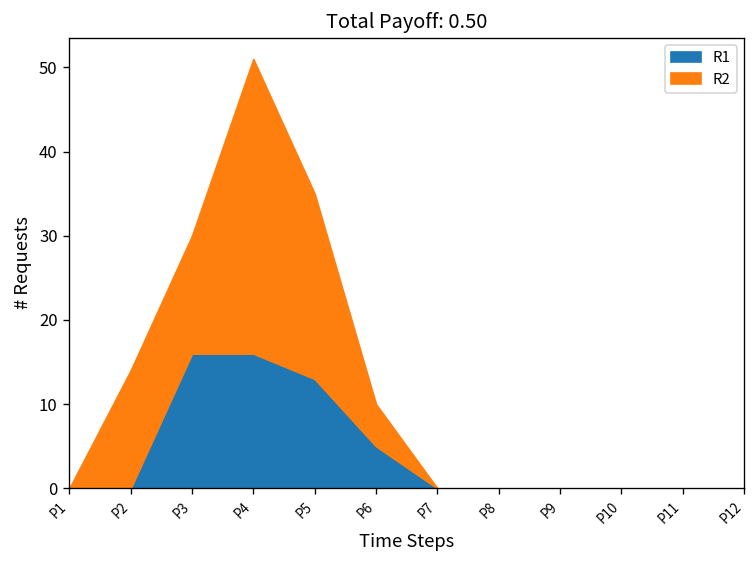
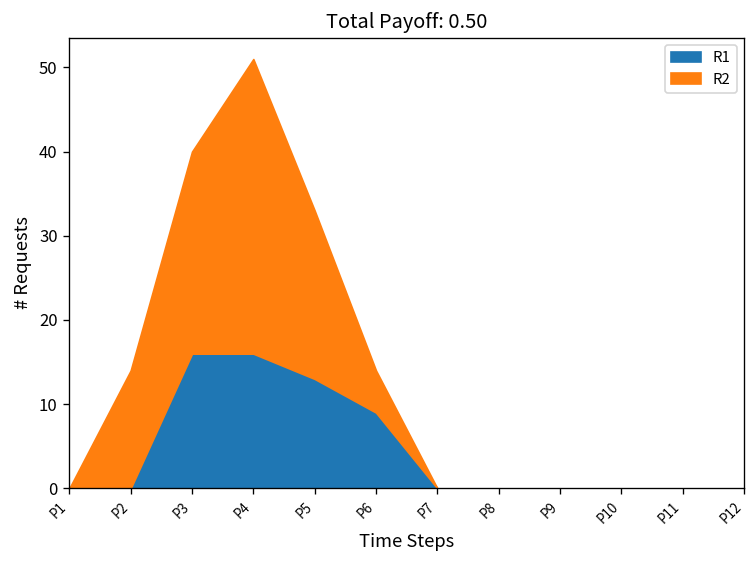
R2, P3: 14 -> 24
R2, P5: 22 -> 20
R1, P6: 5 -> 9
